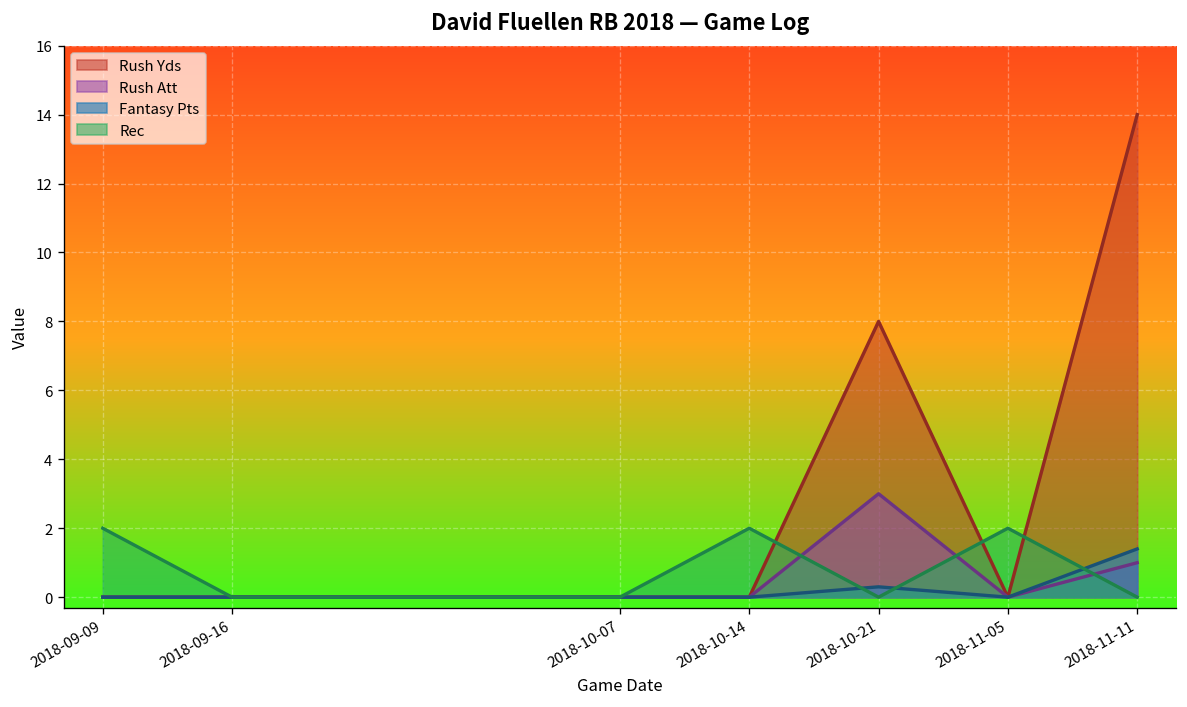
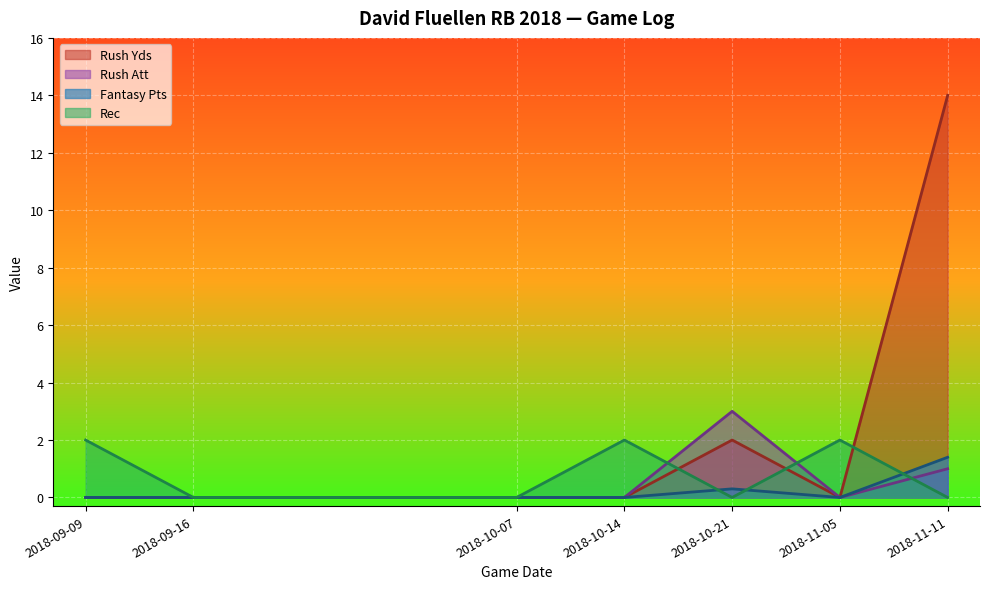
Rush Yds, 2018-10-21: 8 -> 2
